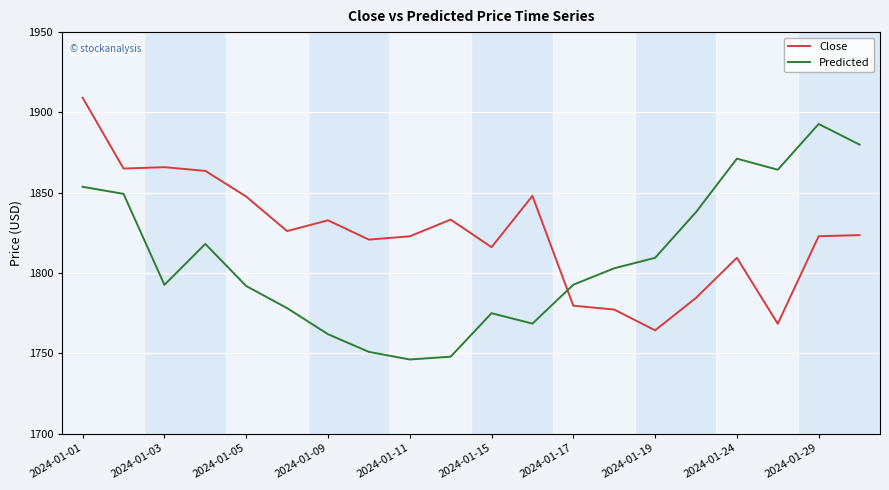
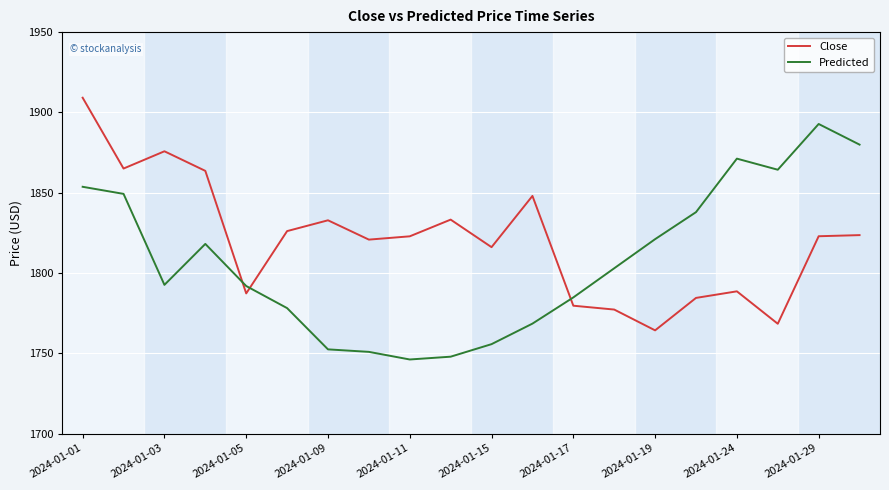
Close, 2024-01-03: 1866 -> 1876
Close, 2024-01-05: 1848 -> 1787
Predicted, 2024-01-09: 1762 -> 1752
Predicted, 2024-01-15: 1775 -> 1756
Predicted, 2024-01-17: 1793 -> 1785
Predicted, 2024-01-19: 1809 -> 1821
Close, 2024-01-24: 1810 -> 1789
